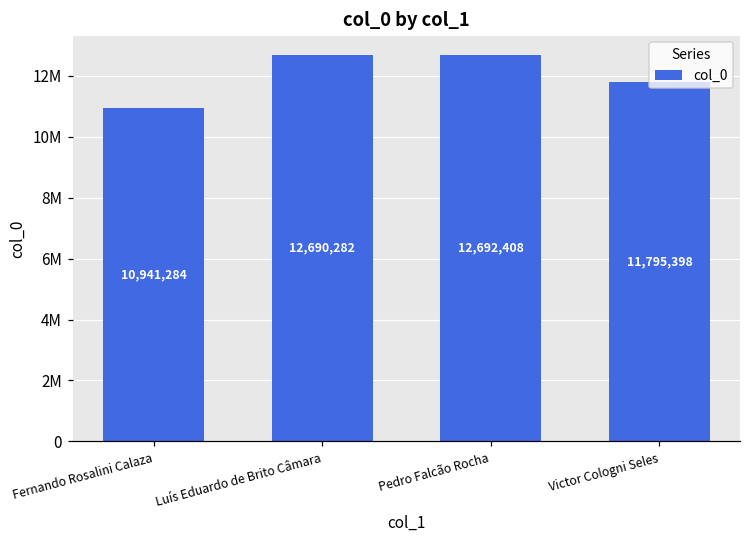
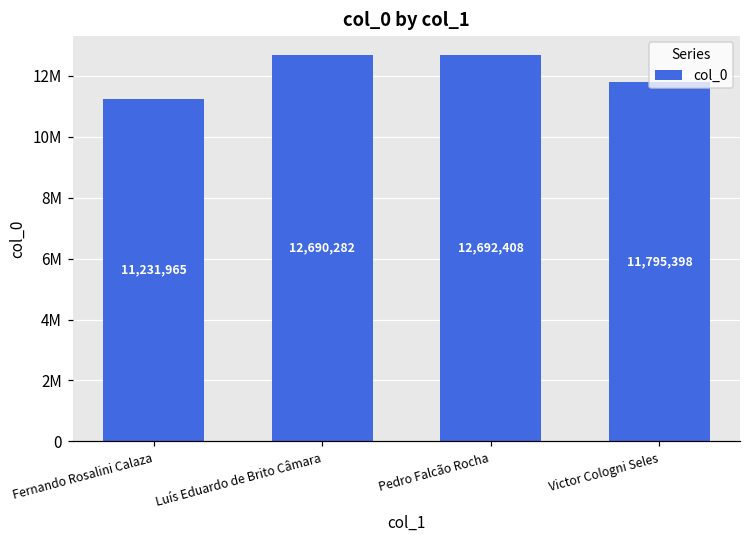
Fernando Rosalini Calaza: 10,941,284 -> 11,231,965
